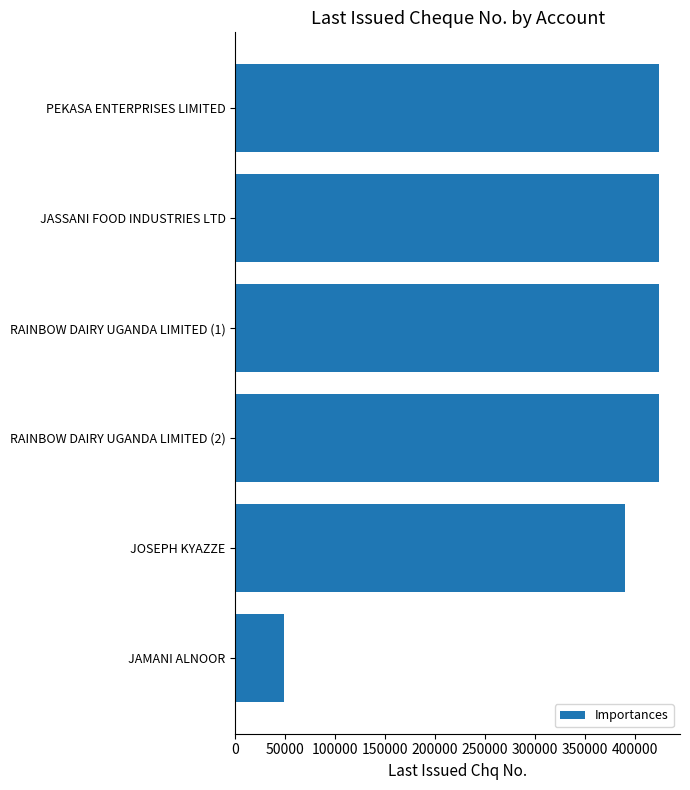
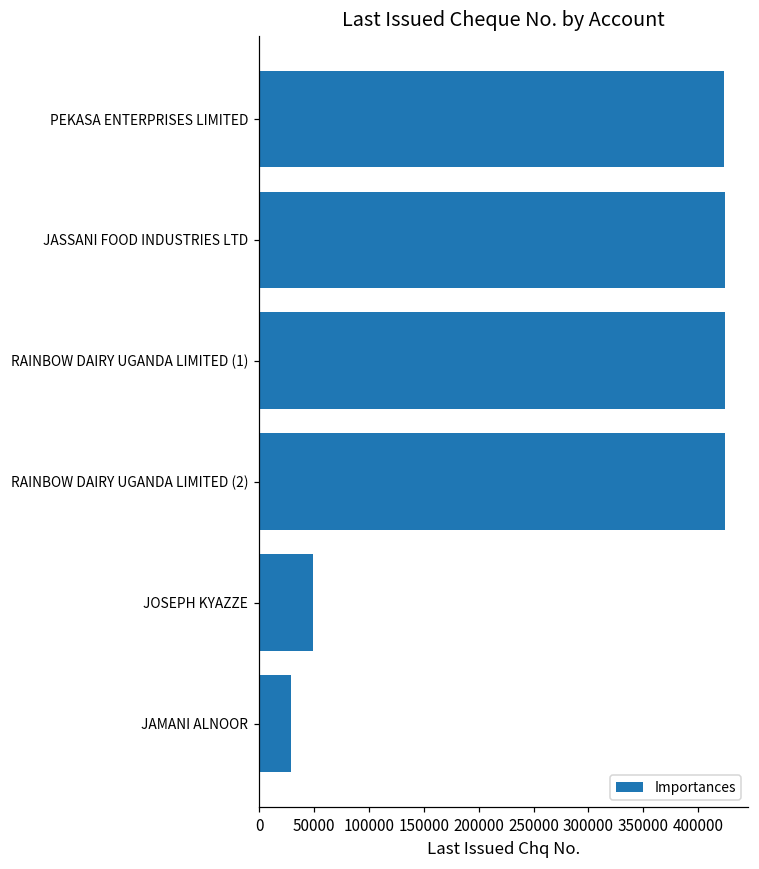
JOSEPH KYAZZE: 390000 -> 50000
JAMANI ALNOOR: 50000 -> 30000
